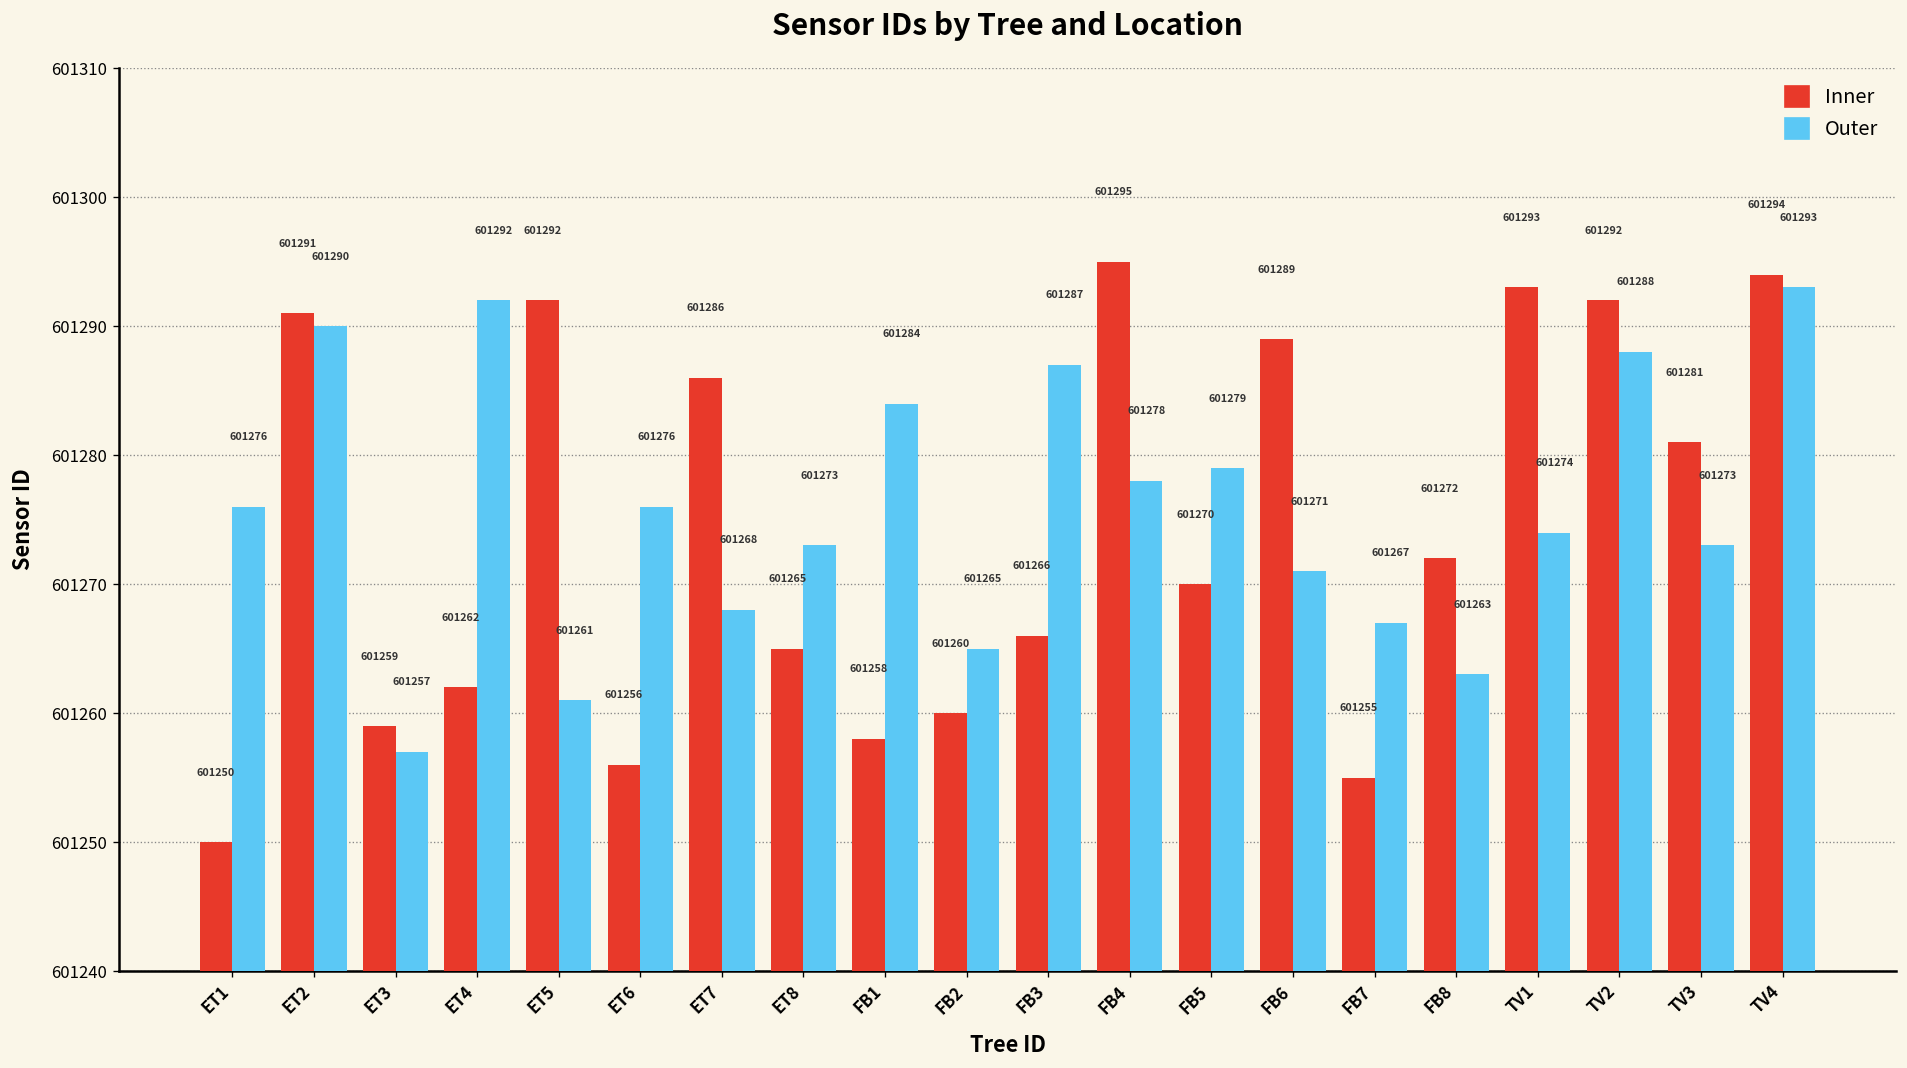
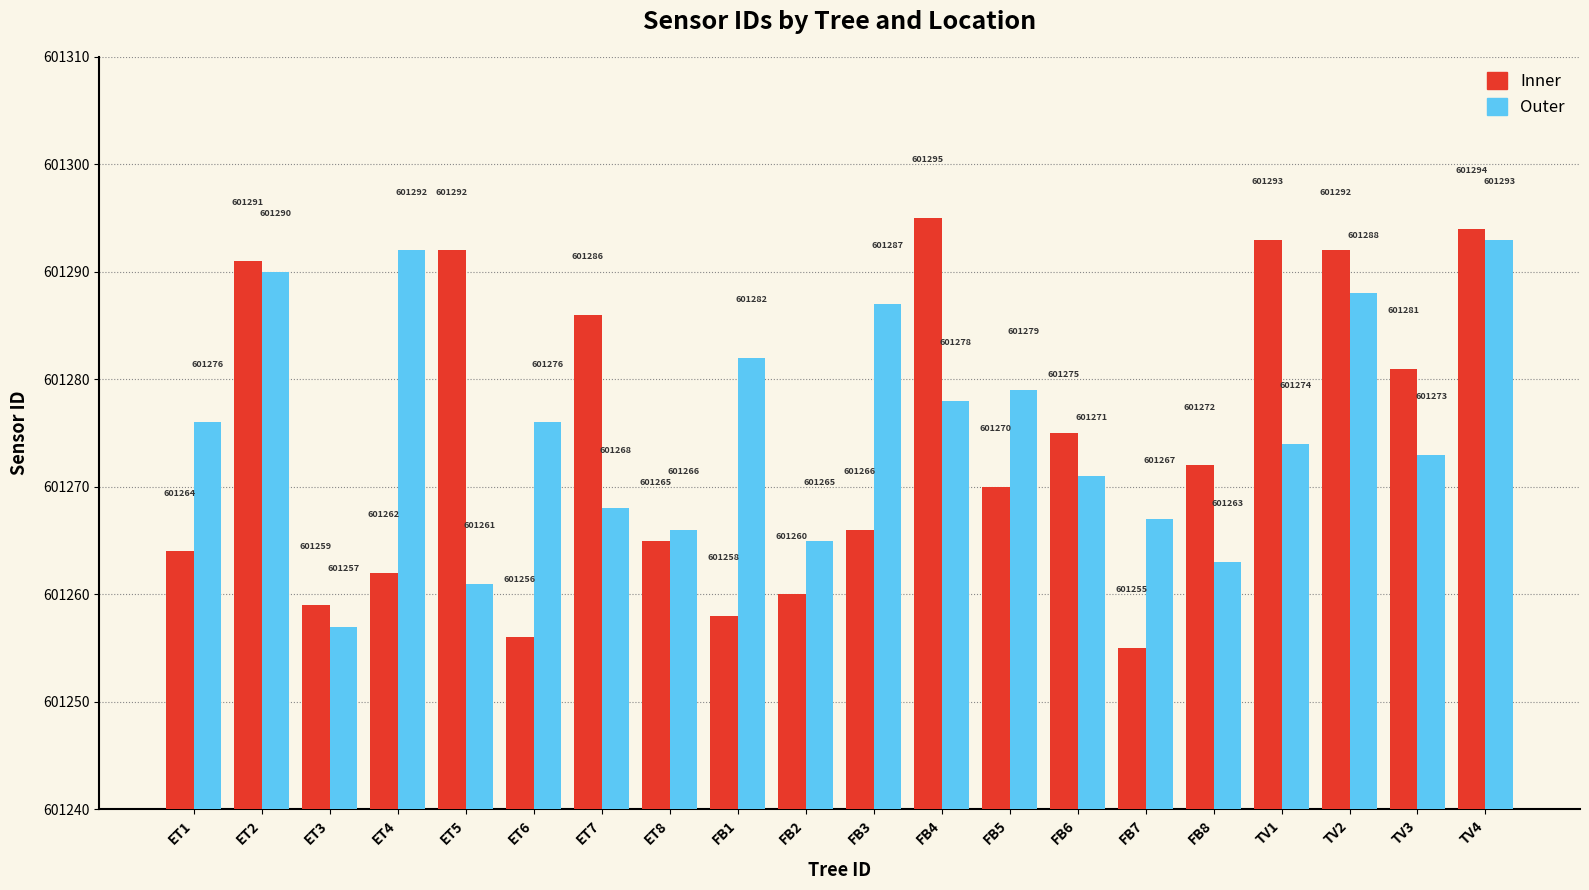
Inner, ET1: 601250 -> 601264
Outer, ET8: 601273 -> 601266
Outer, FB1: 601284 -> 601282
Inner, FB6: 601289 -> 601275
